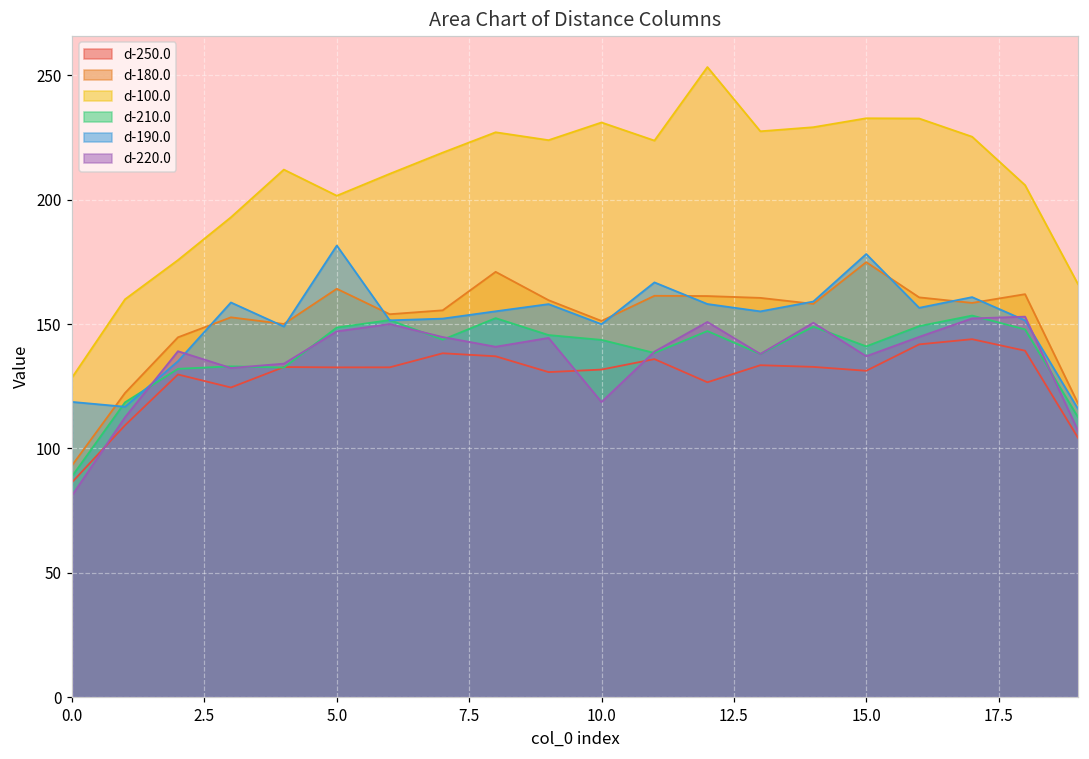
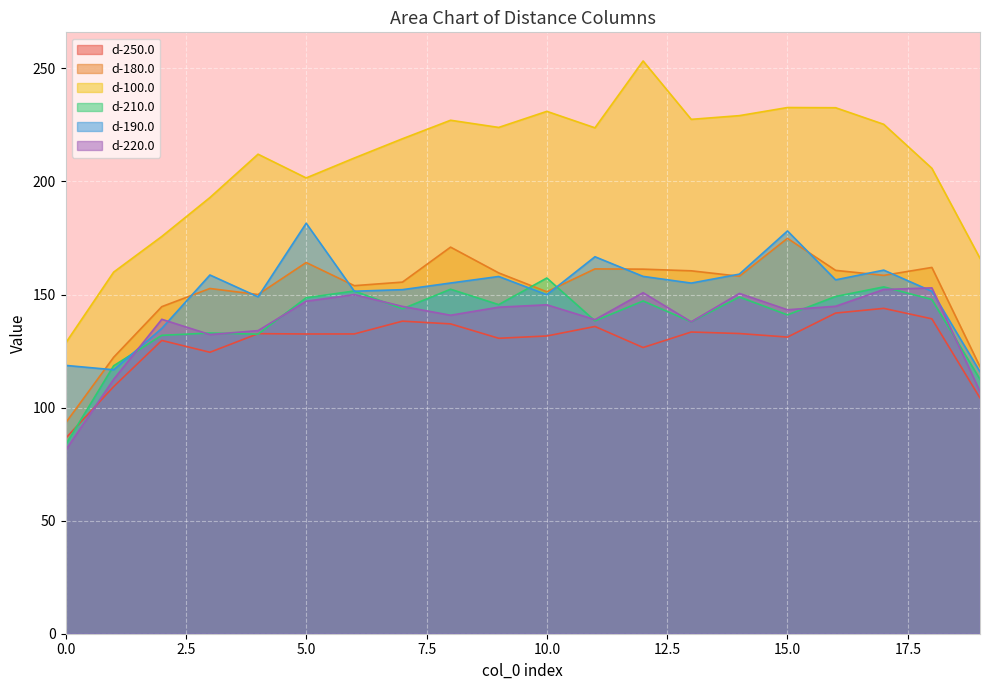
d-210.0, 0.0: 89 -> 84
d-210.0, 10.0: 144 -> 157
d-220.0, 10.0: 119 -> 145
d-220.0, 15.0: 137 -> 143
